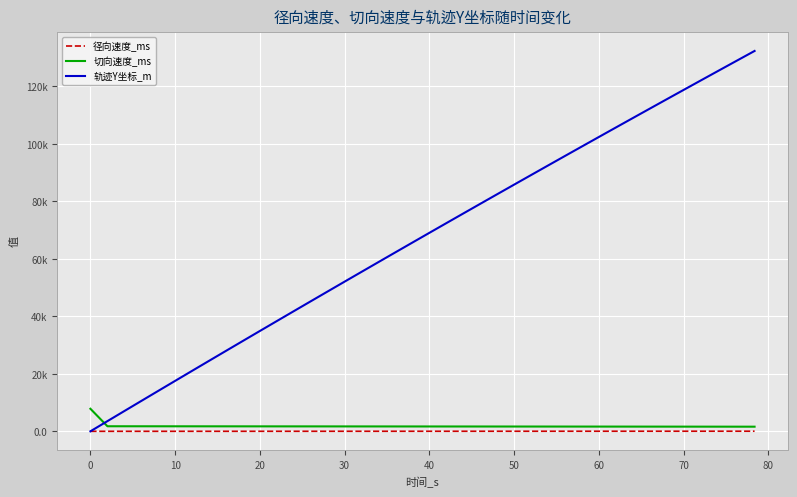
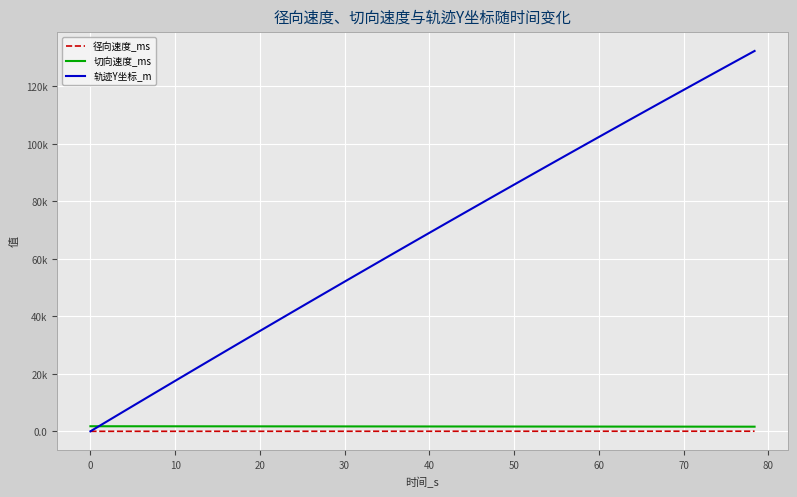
切向速度_ms, 0: 8000 -> 2000
